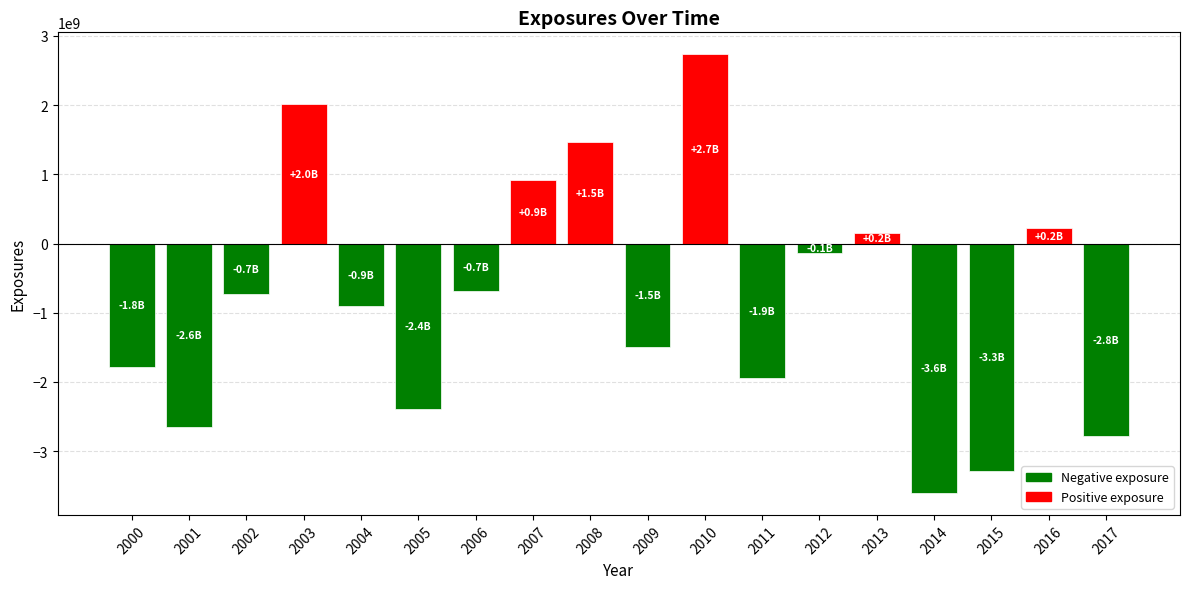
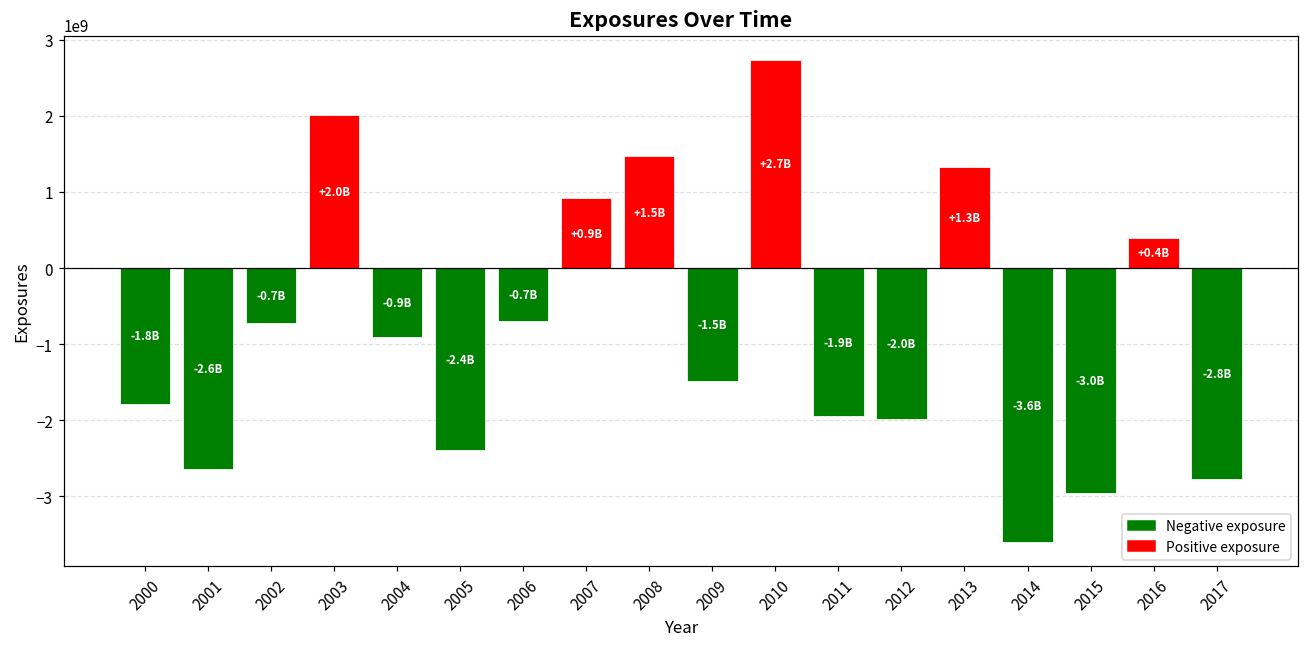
2012: -0.1B -> -2.0B
2013: +0.2B -> +1.3B
2015: -3.3B -> -3.0B
2016: +0.2B -> +0.4B
